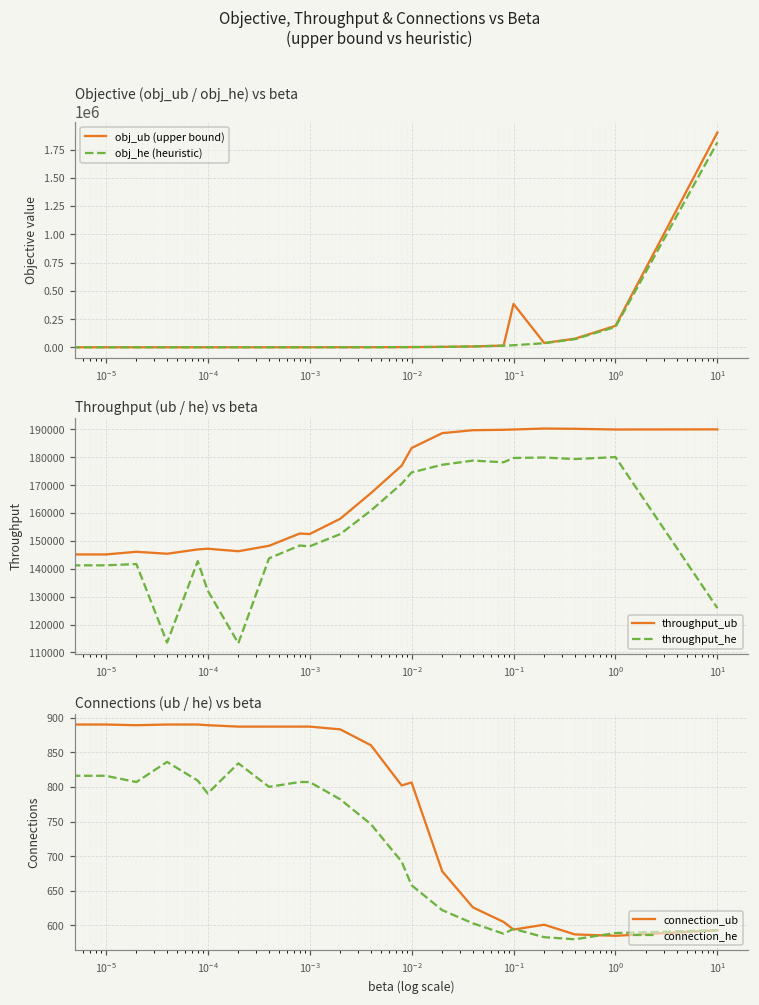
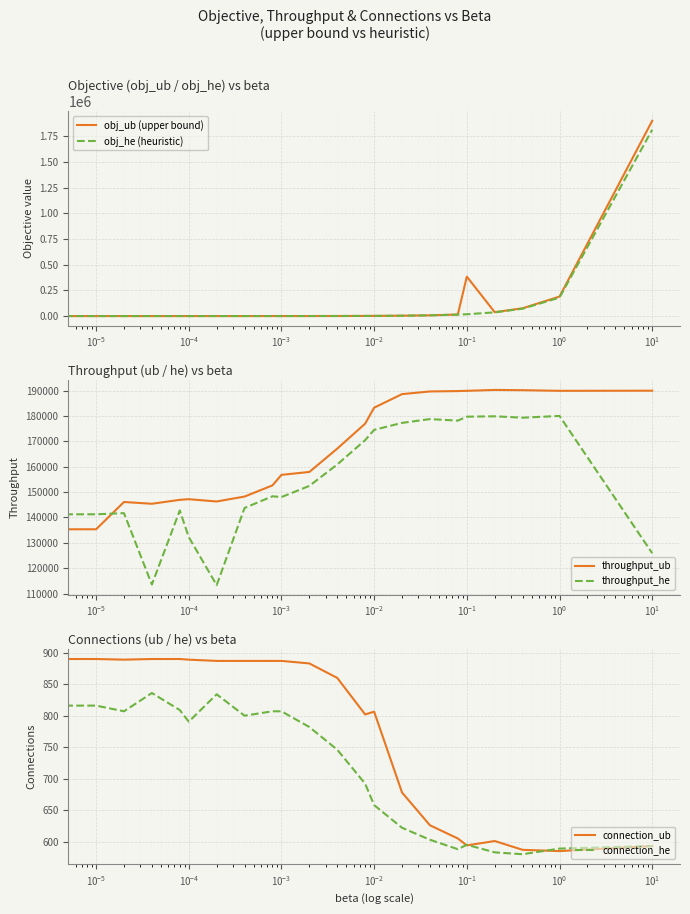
Throughput (ub / he) vs beta, throughput_ub, 10^-5: 145000 -> 135000
Throughput (ub / he) vs beta, throughput_ub, 10^-3: 152000 -> 157000
